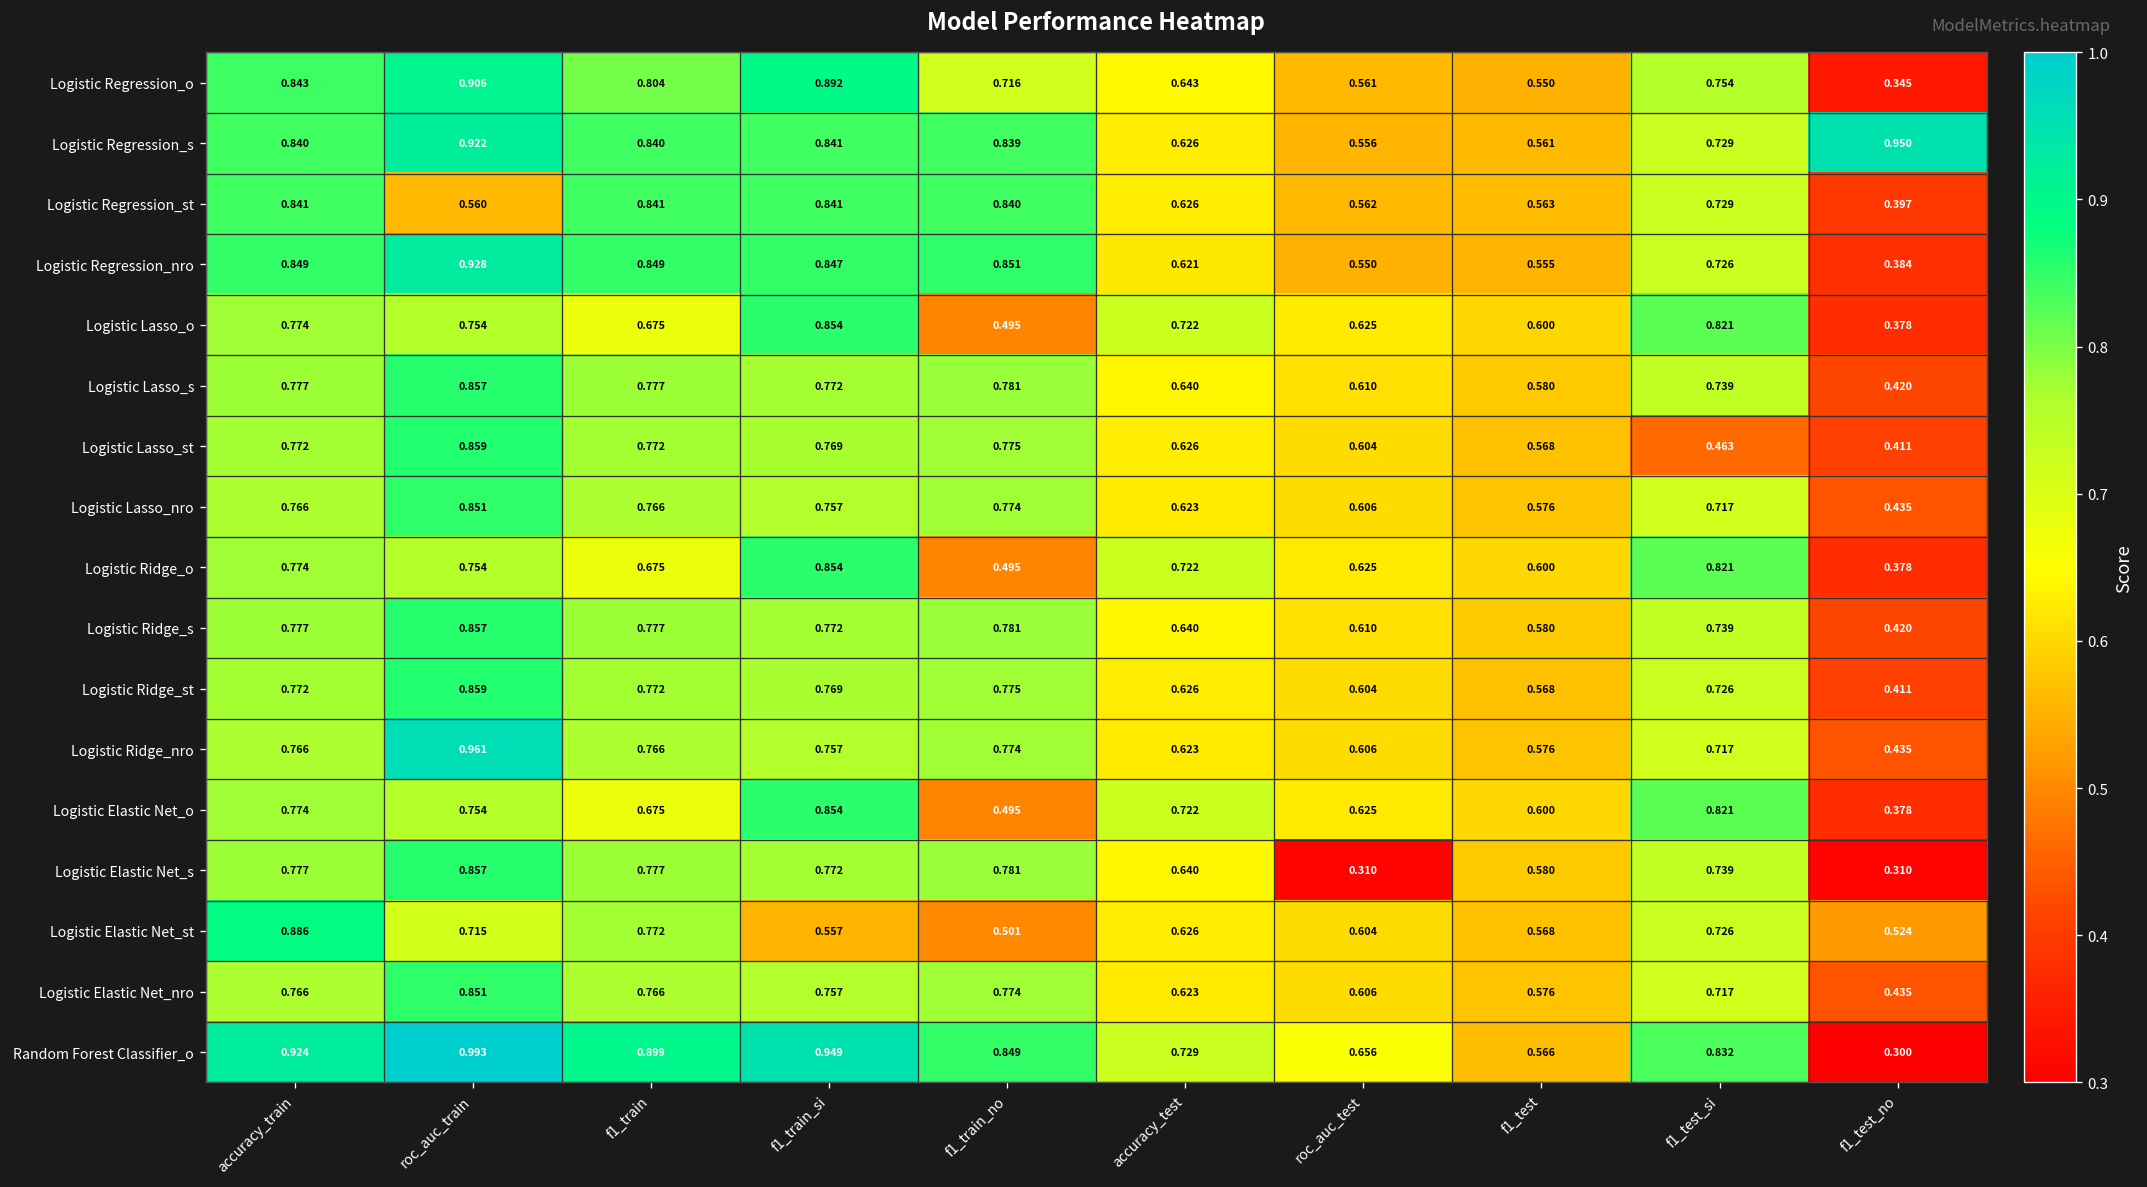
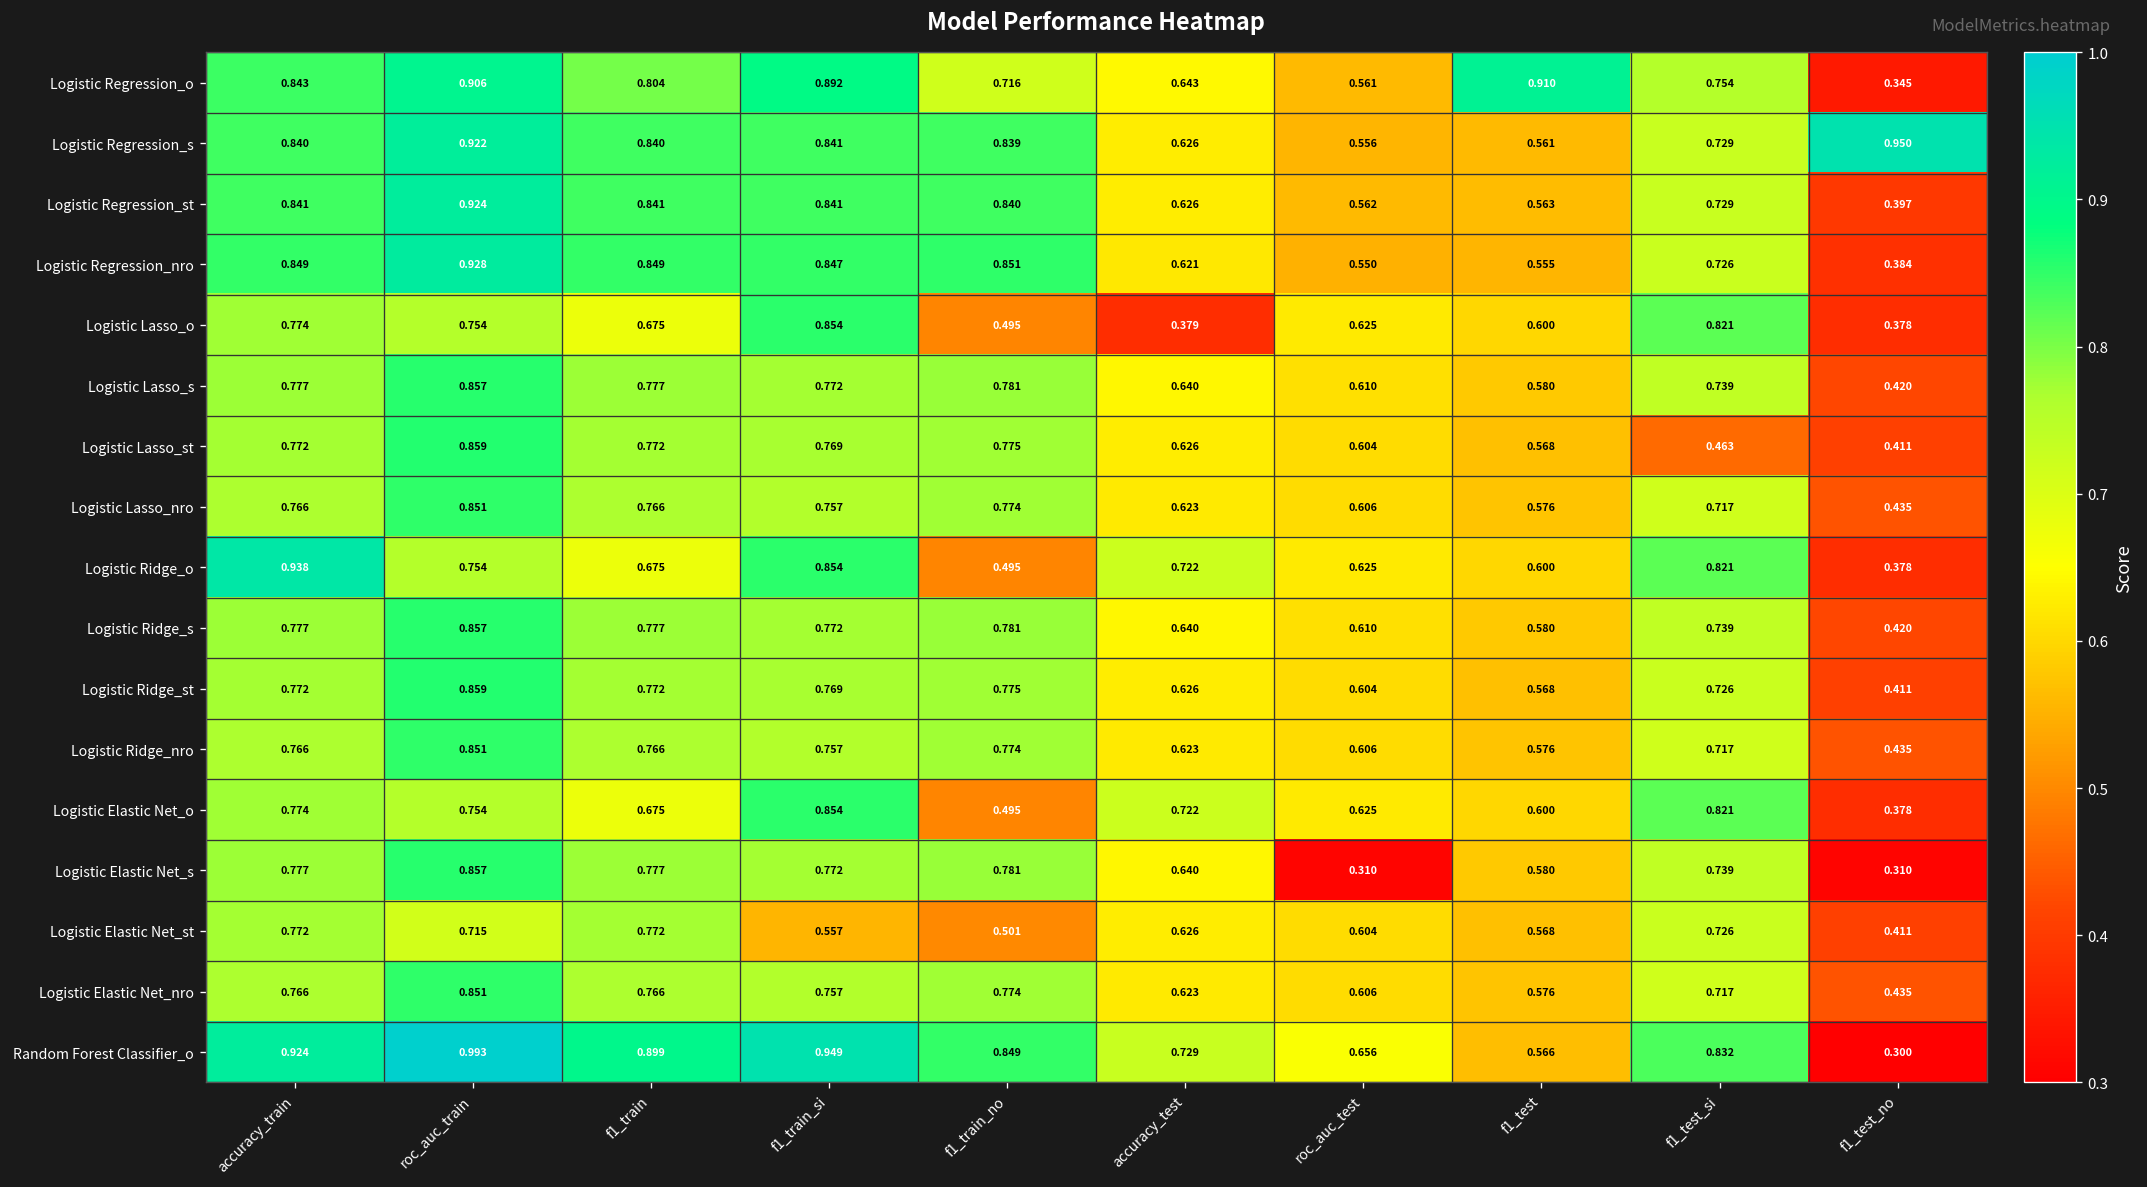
Logistic Regression_o, f1_test: 0.550 -> 0.910
Logistic Regression_st, roc_auc_train: 0.560 -> 0.924
Logistic Lasso_o, accuracy_test: 0.722 -> 0.379
Logistic Ridge_o, accuracy_train: 0.774 -> 0.938
Logistic Ridge_nro, roc_auc_train: 0.961 -> 0.851
Logistic Elastic Net_st, accuracy_train: 0.886 -> 0.772
Logistic Elastic Net_st, f1_test_no: 0.524 -> 0.411
